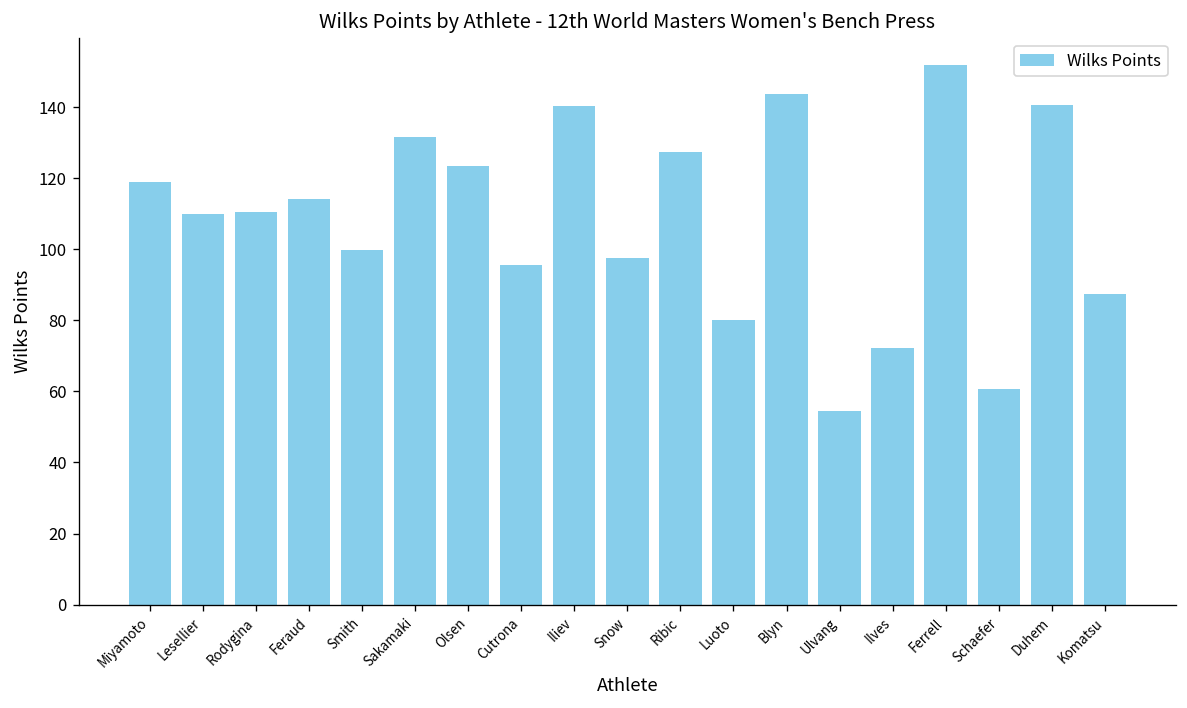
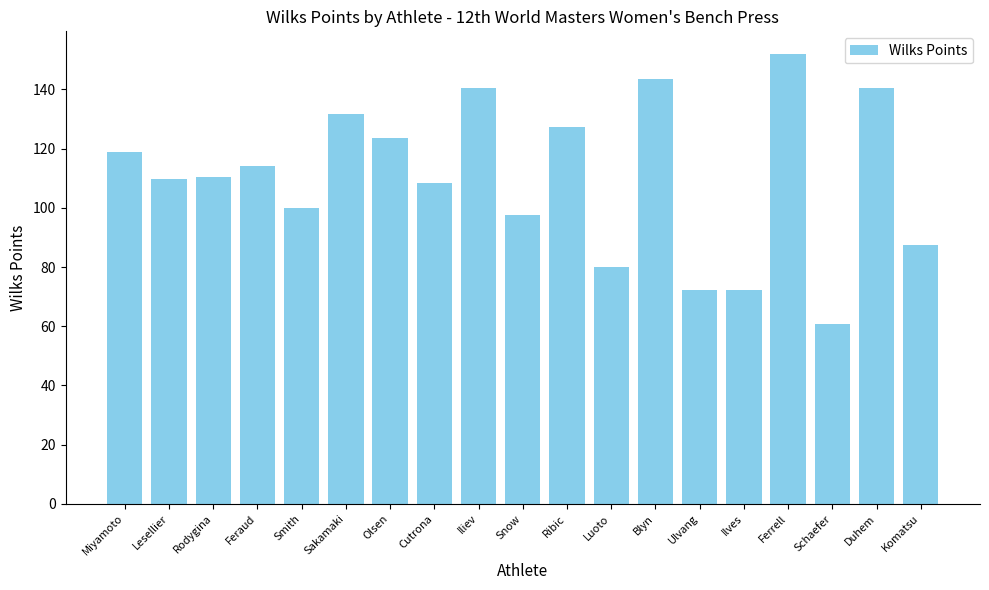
Cutrona: 96 -> 109
Ulvang: 54 -> 72
